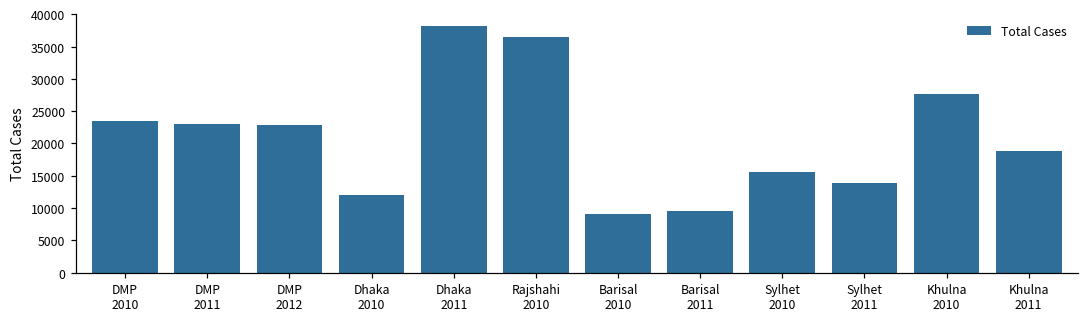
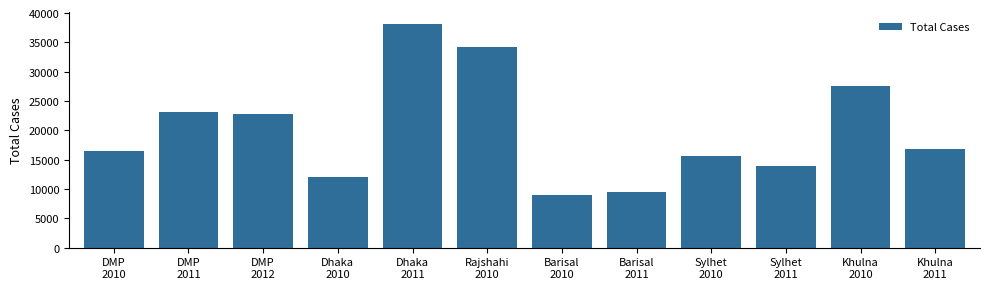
DMP 2010: 24000 -> 16000
Rajshahi 2010: 37000 -> 34000
Khulna 2011: 19000 -> 17000
